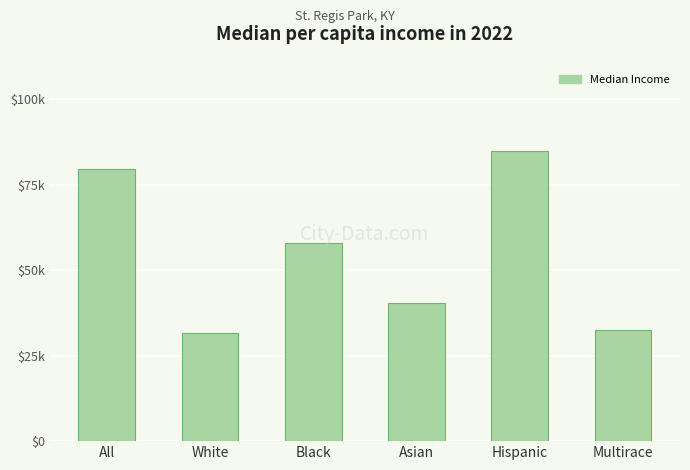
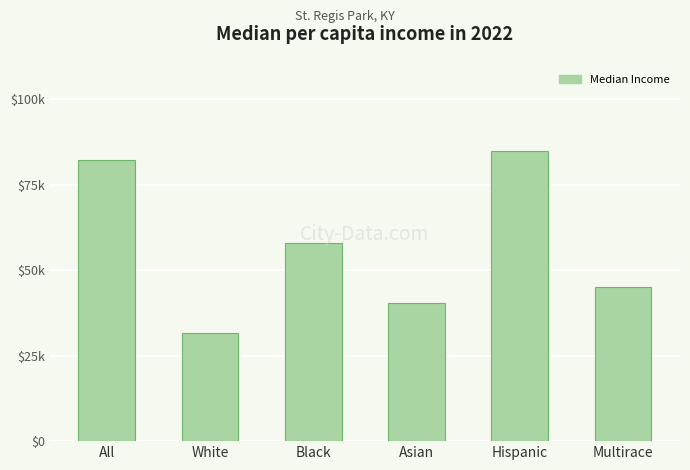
All: $80000 -> $82000
Multirace: $33000 -> $45000
